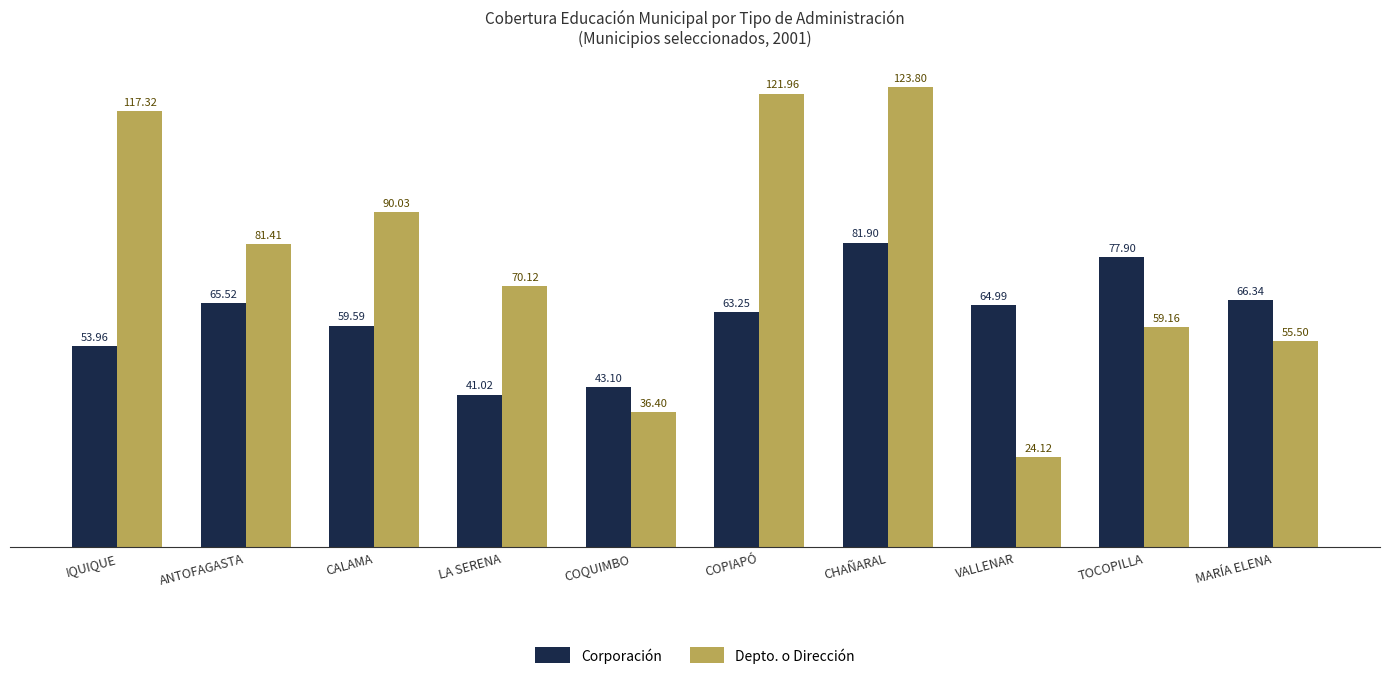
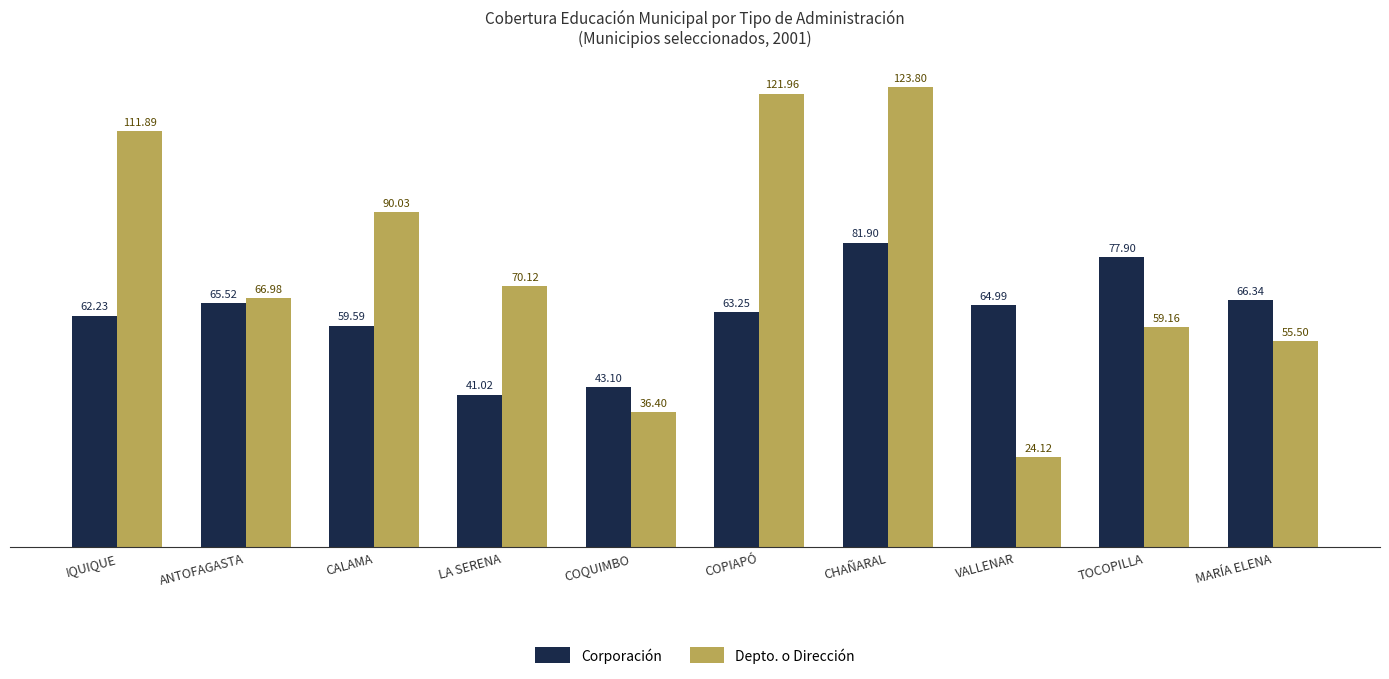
Corporación, IQUIQUE: 53.96 -> 62.23
Depto. o Dirección, IQUIQUE: 117.32 -> 111.89
Depto. o Dirección, ANTOFAGASTA: 81.41 -> 66.98
